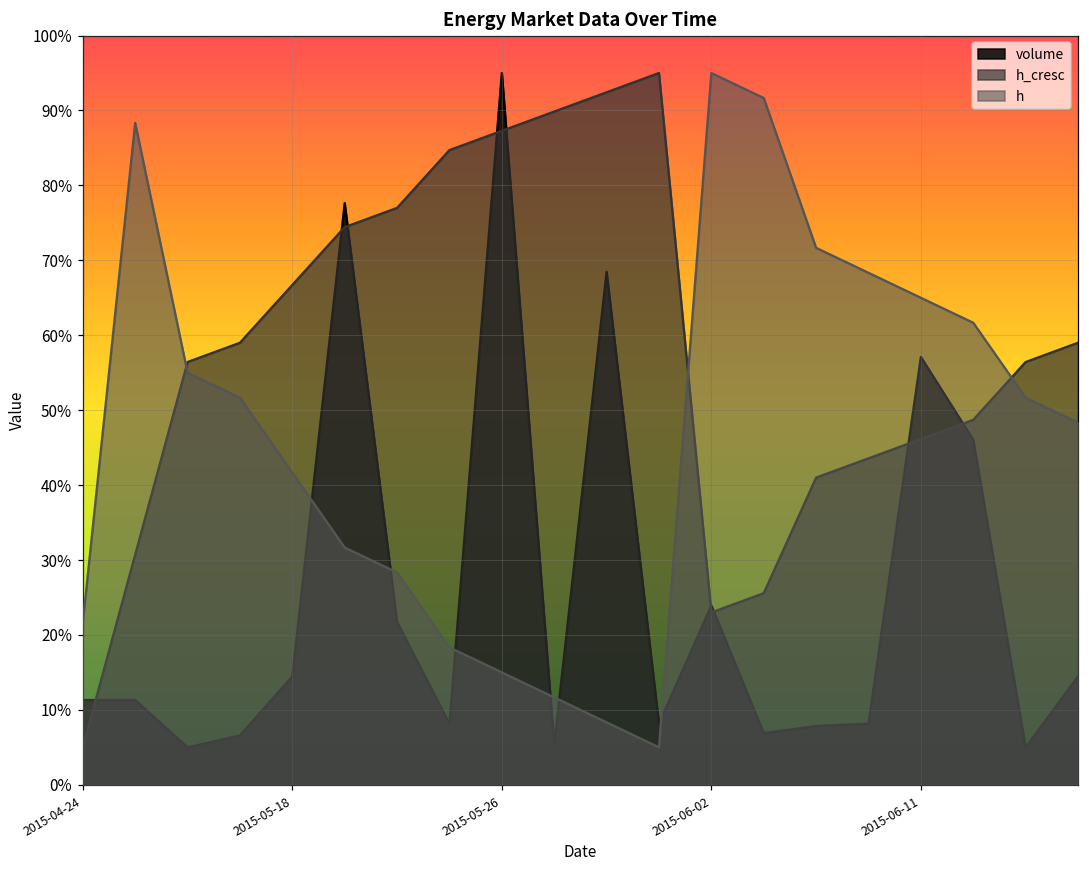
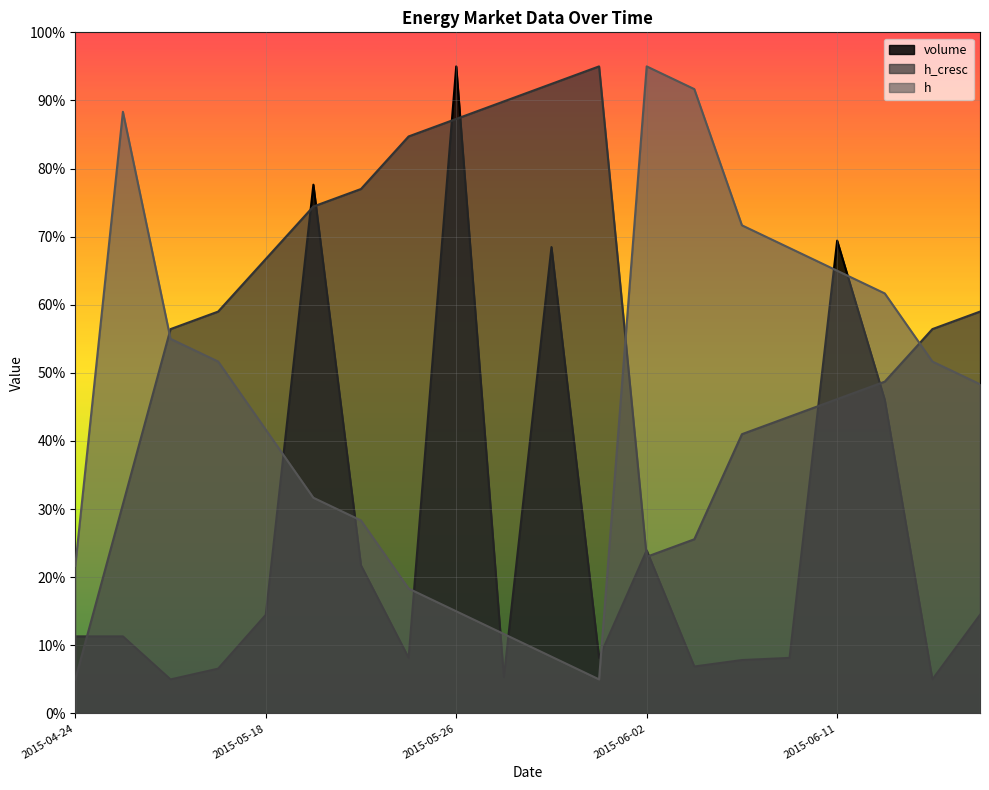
volume, 2015-06-11: 57% -> 69%
